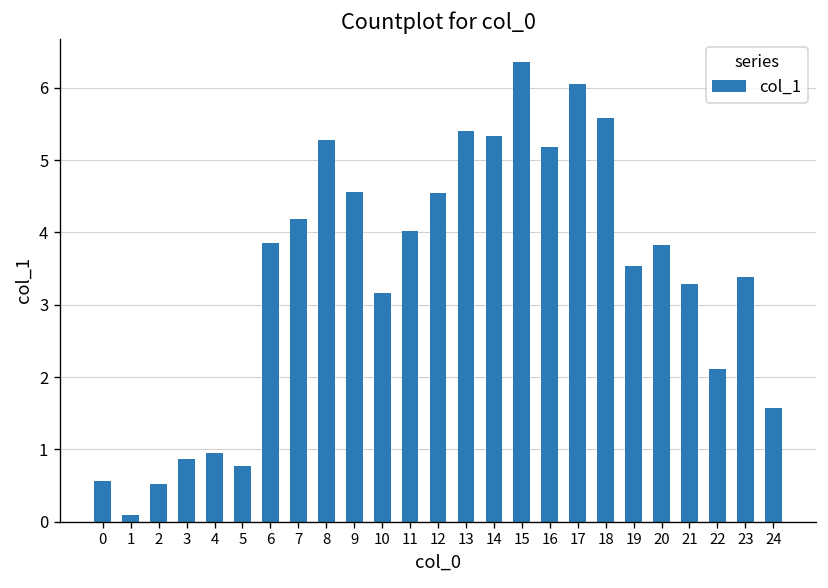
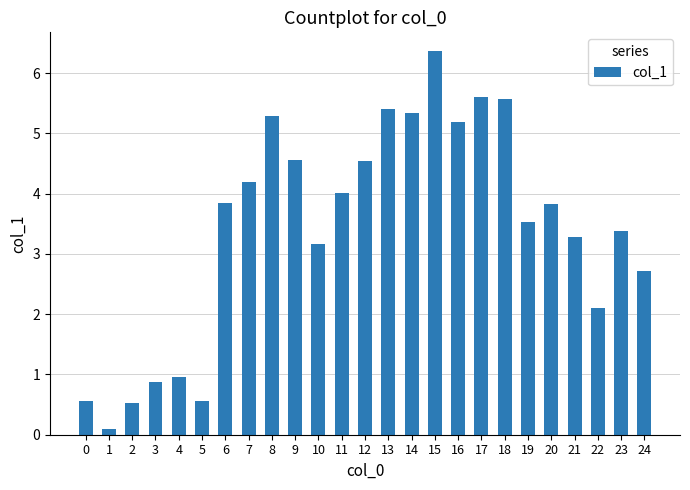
5: 0.8 -> 0.6
17: 6.0 -> 5.6
24: 1.6 -> 2.7
